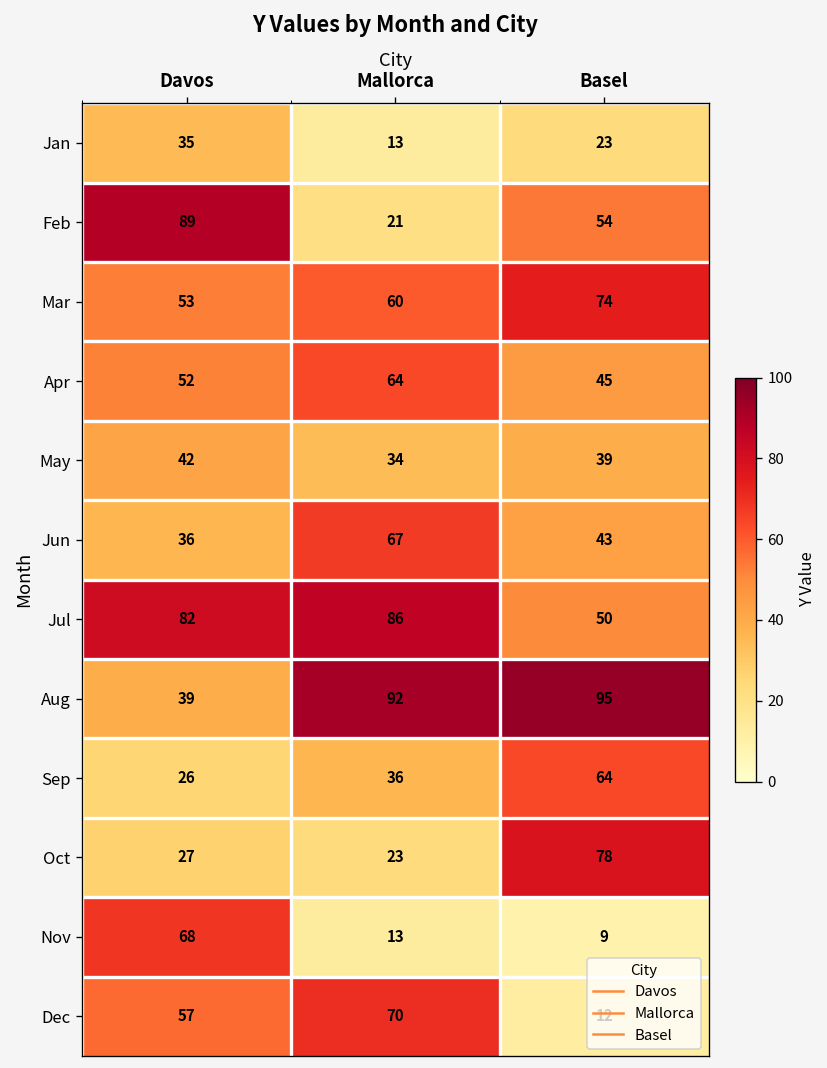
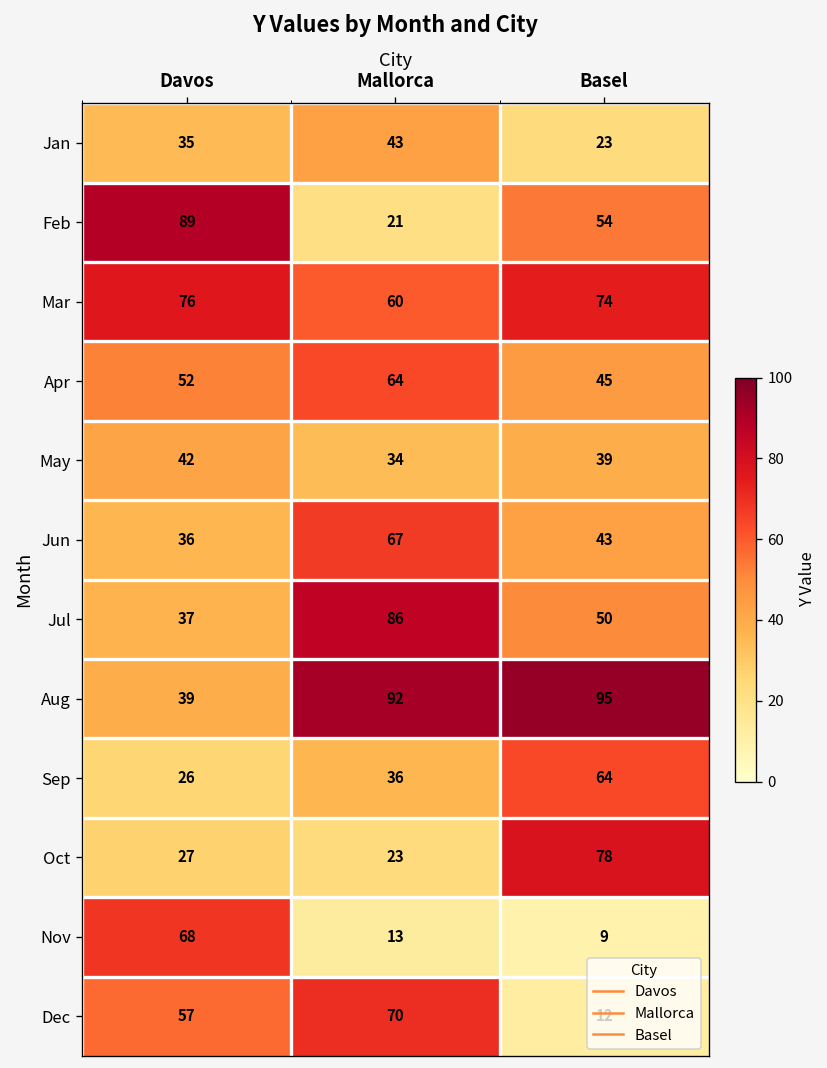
Jan, Mallorca: 13 -> 43
Mar, Davos: 53 -> 76
Jul, Davos: 82 -> 37
